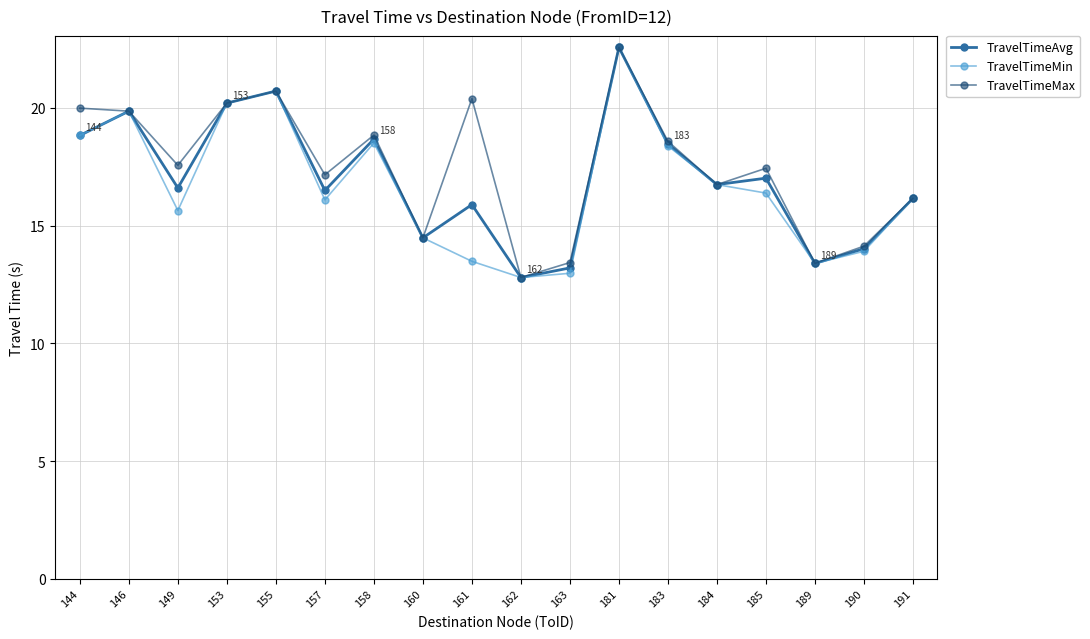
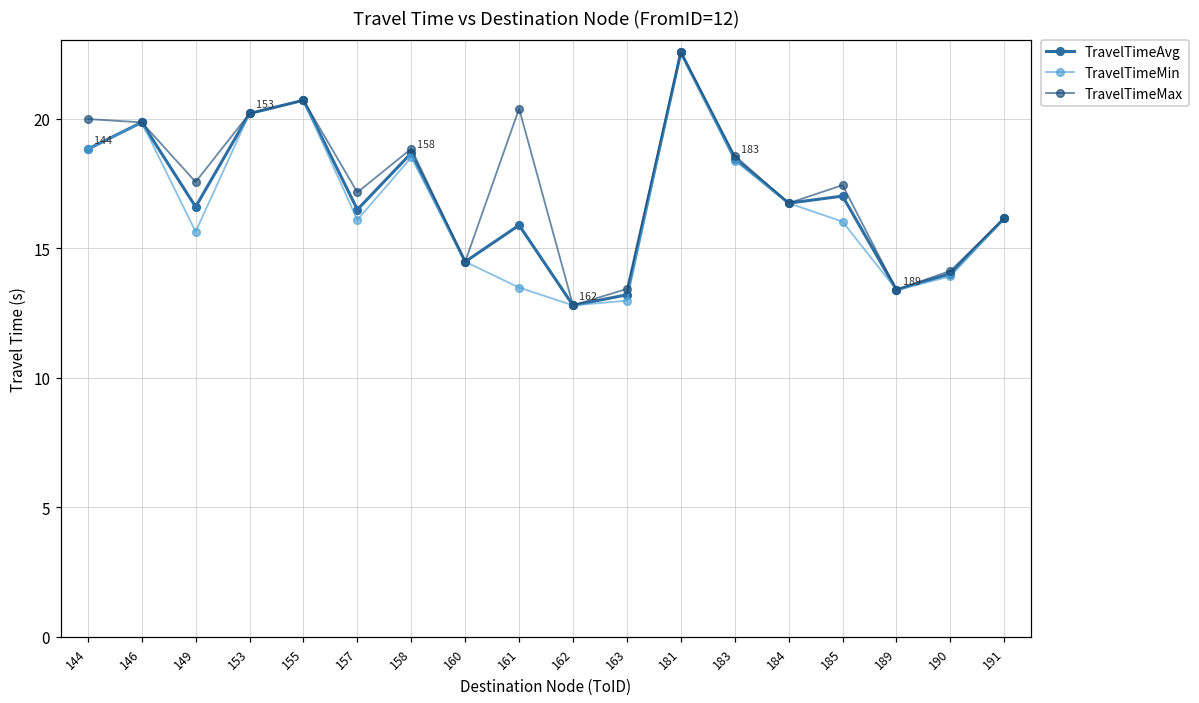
TravelTimeMin, 185: 16.4 -> 16.0
